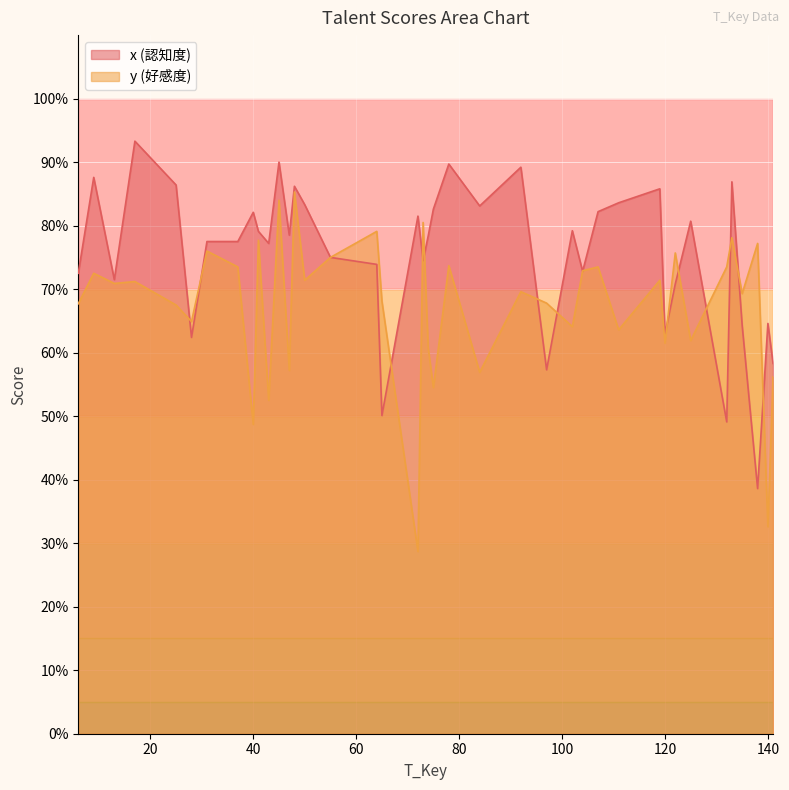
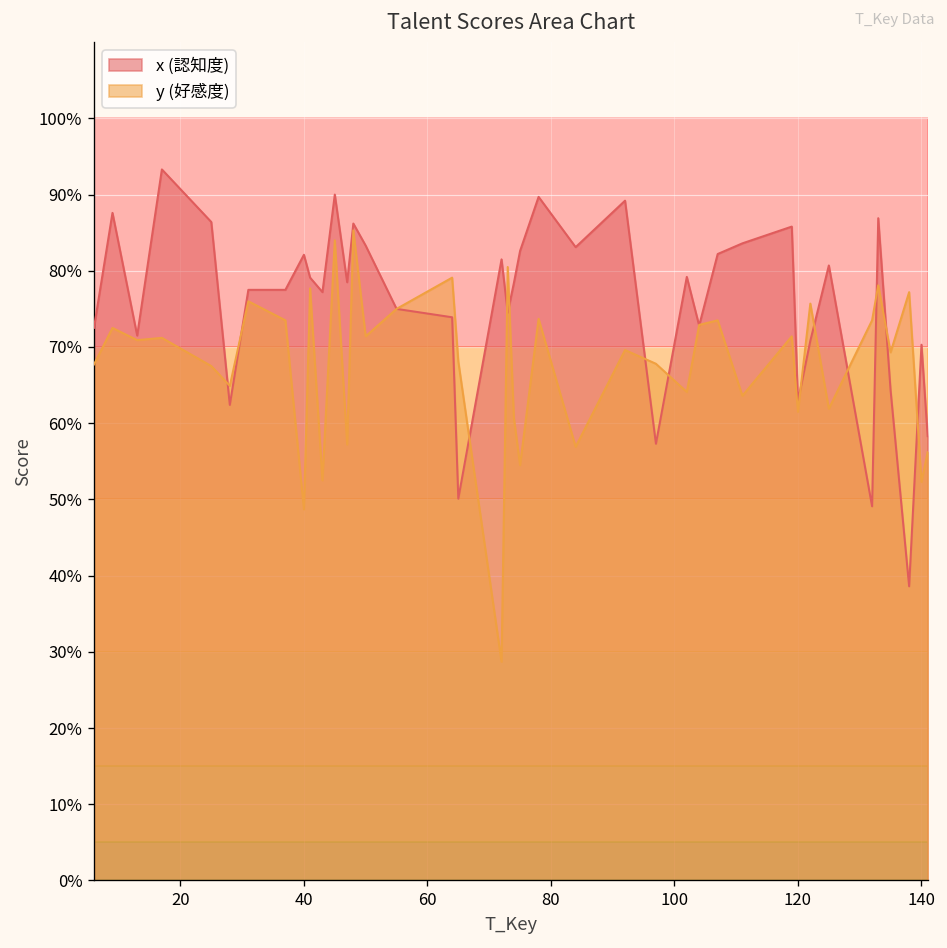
x (認知度), 140: 65% -> 70%
y (好感度), 140: 33% -> 52%
